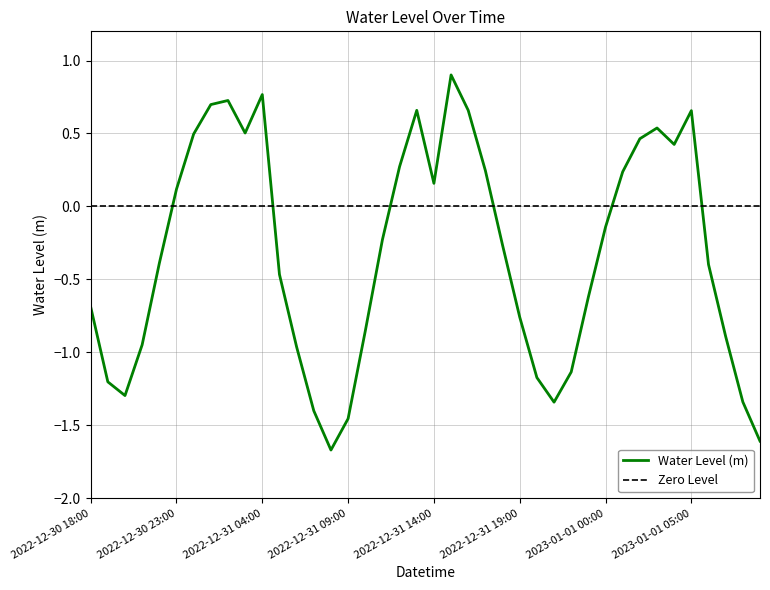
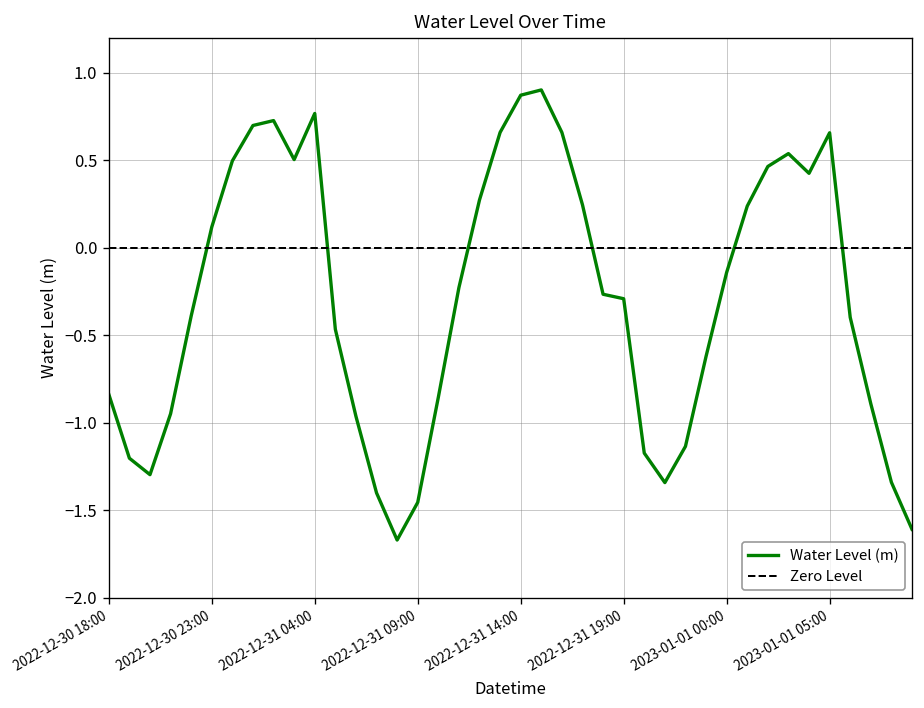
2022-12-30 18:00: -0.69 -> -0.84
2022-12-31 14:00: 0.16 -> 0.87
2022-12-31 19:00: -0.76 -> -0.29
